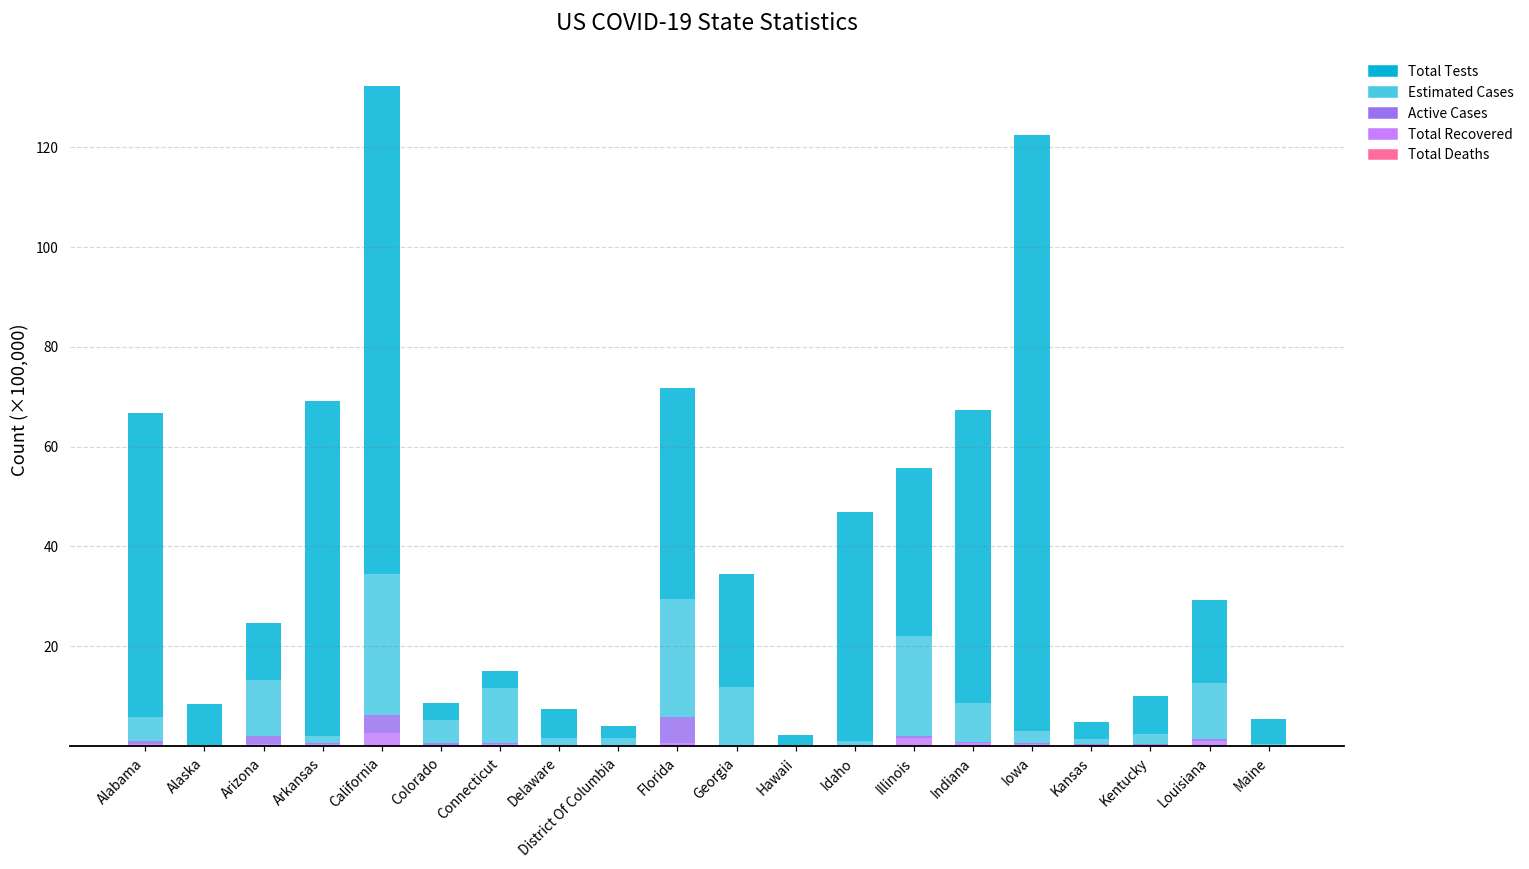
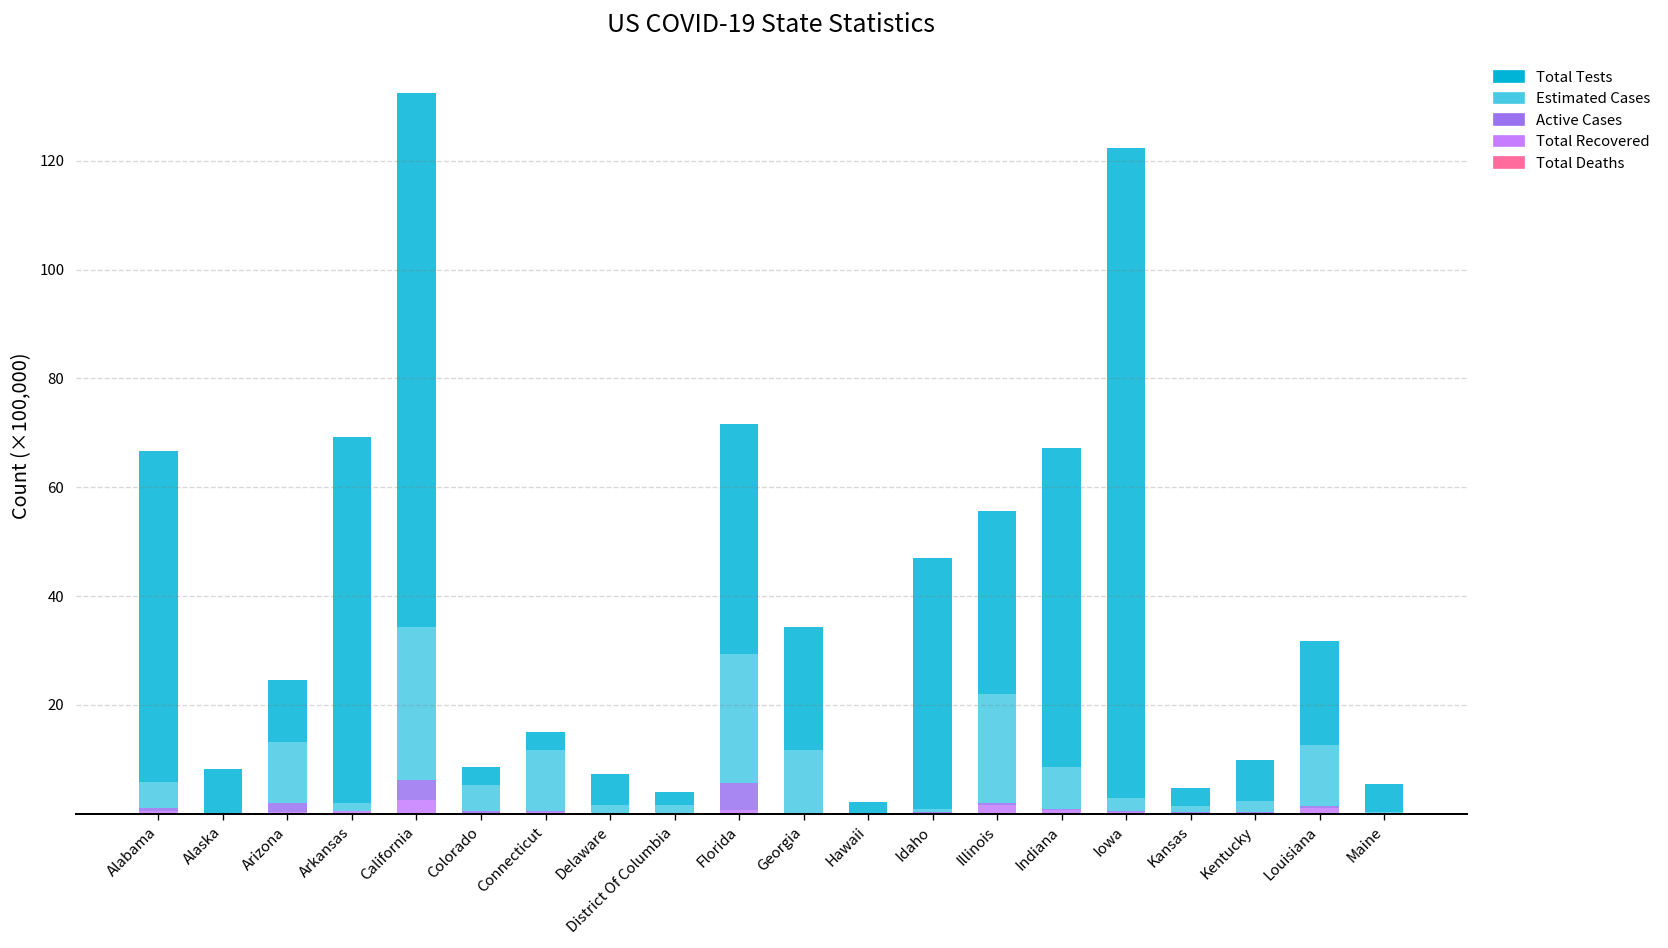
Total Tests, Louisiana: 17 -> 19
